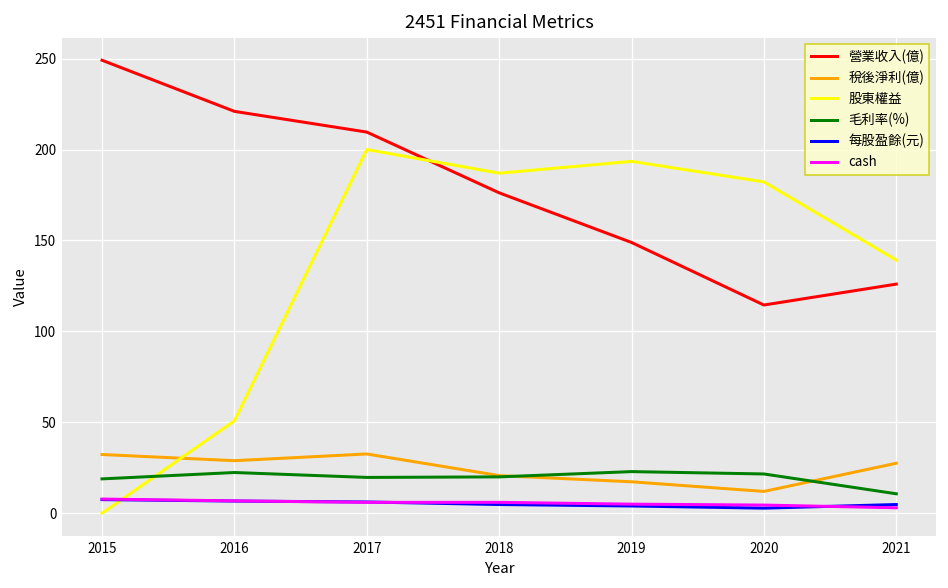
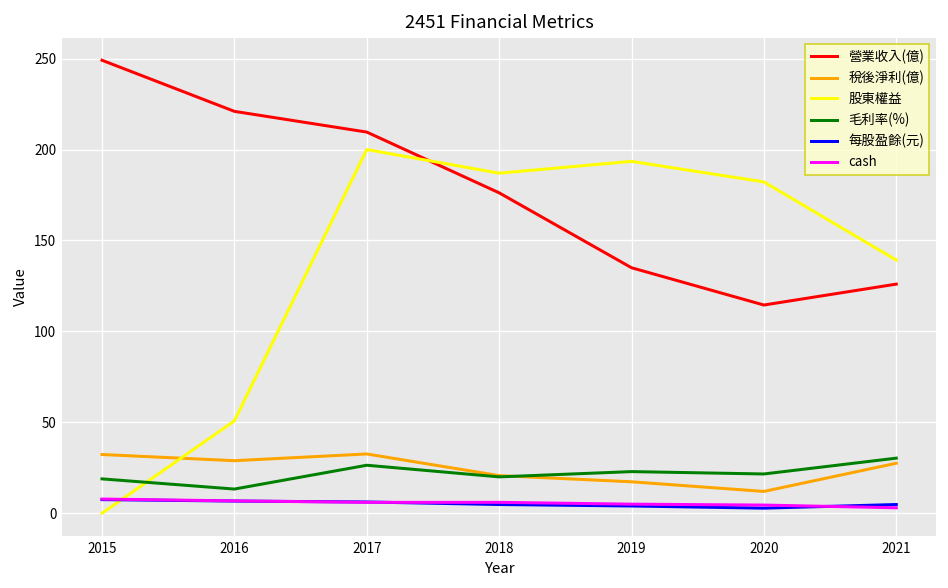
毛利率(%), 2016: 22 -> 13
毛利率(%), 2017: 20 -> 26
營業收入(億), 2019: 149 -> 135
毛利率(%), 2021: 11 -> 30
